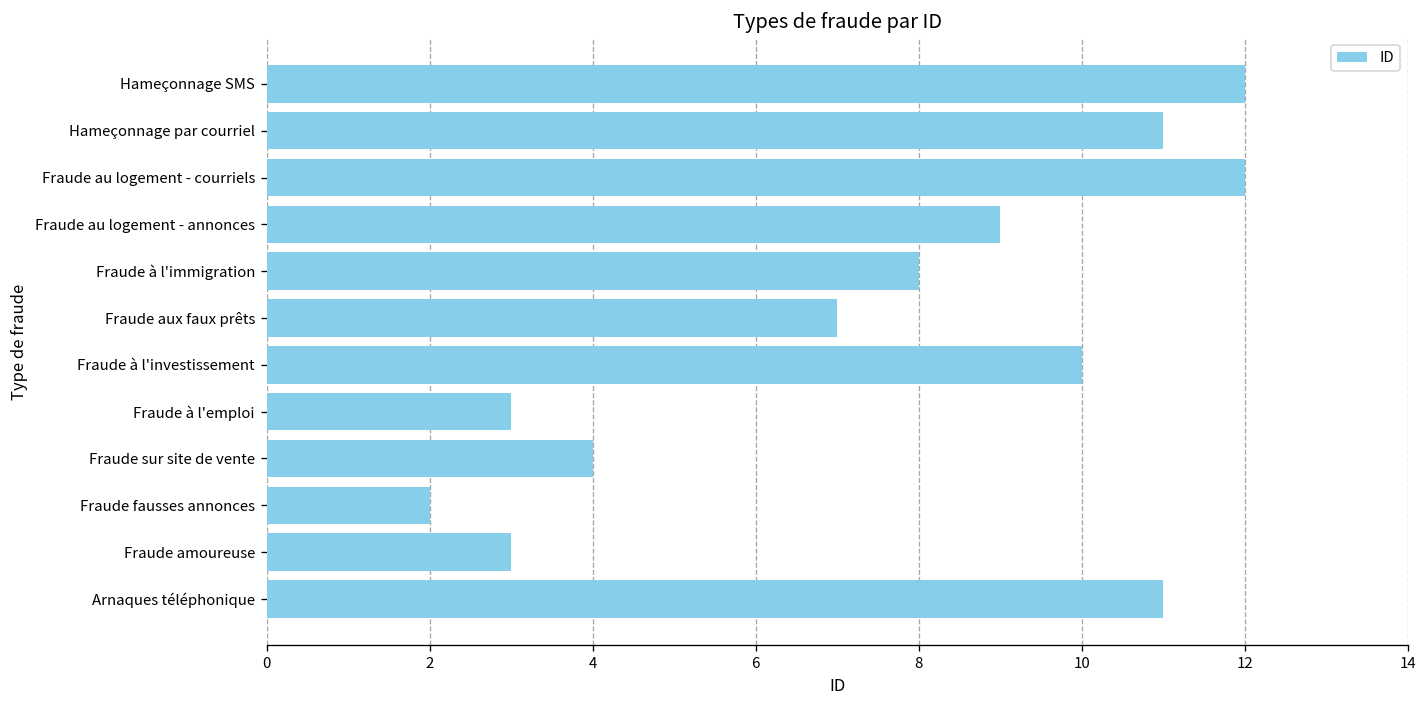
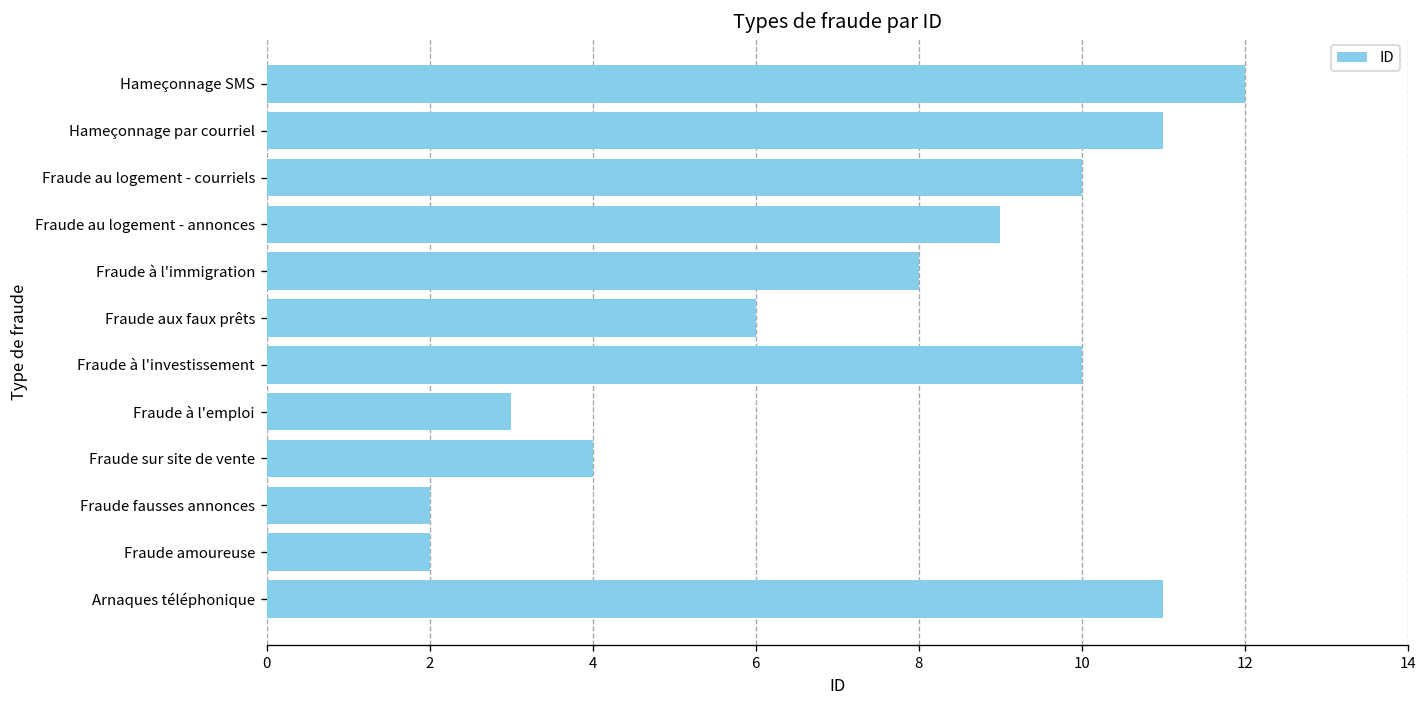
Fraude au logement - courriels: 12 -> 10
Fraude aux faux prêts: 7 -> 6
Fraude amoureuse: 3 -> 2
